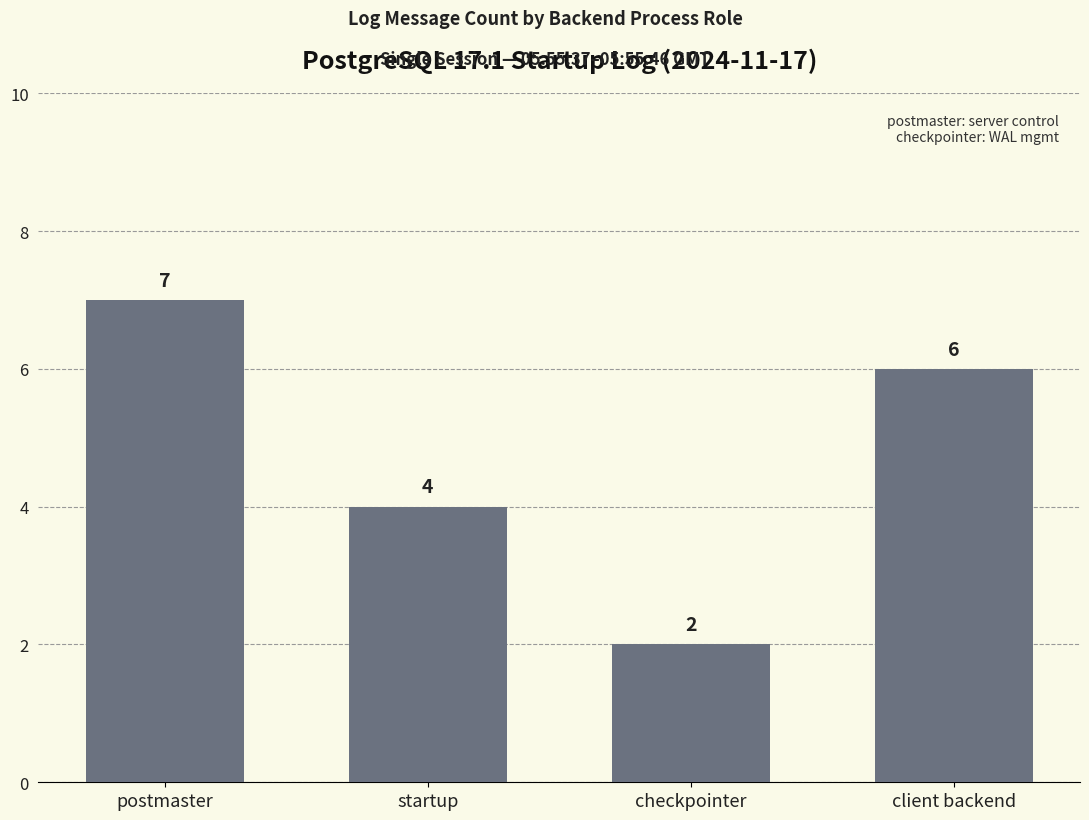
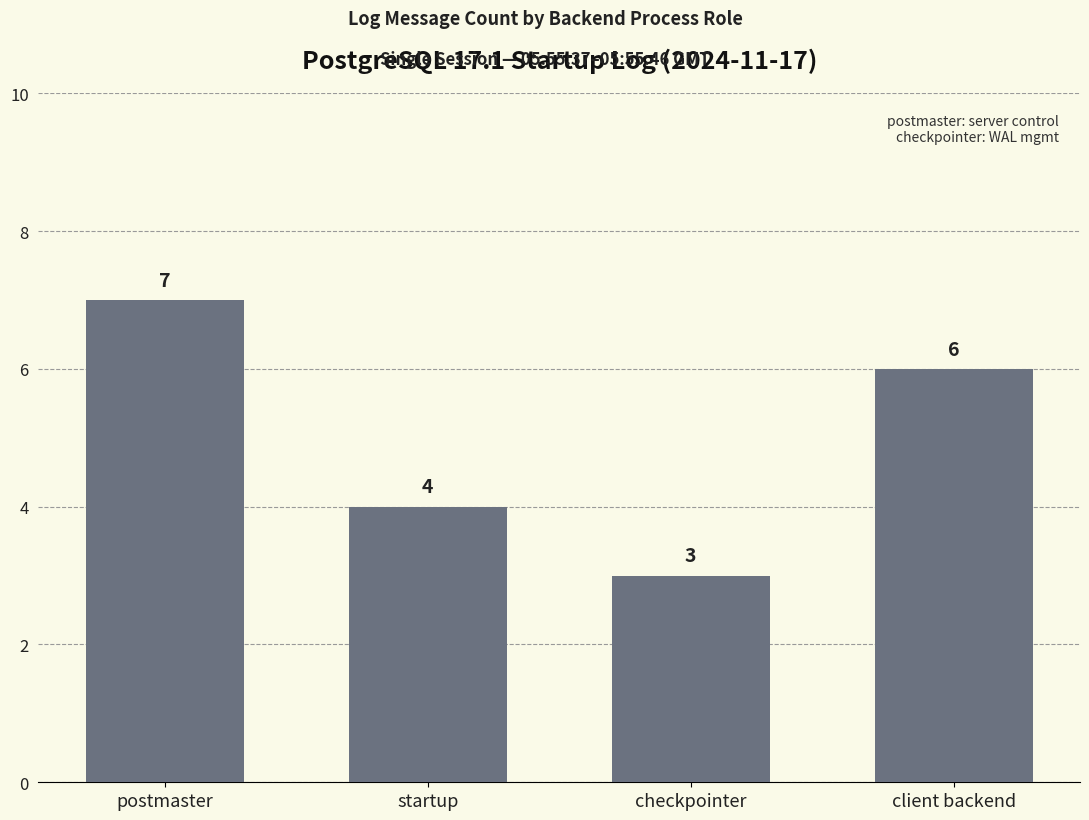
checkpointer: 2 -> 3
